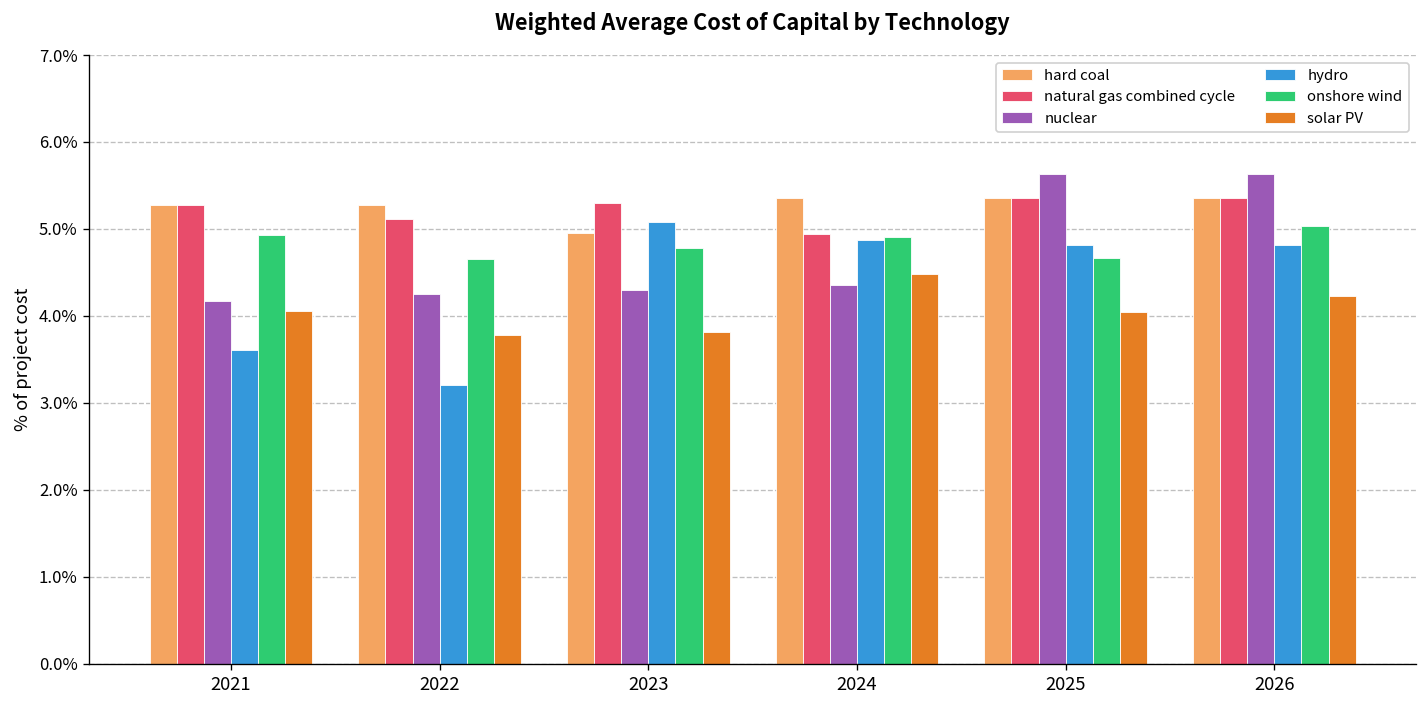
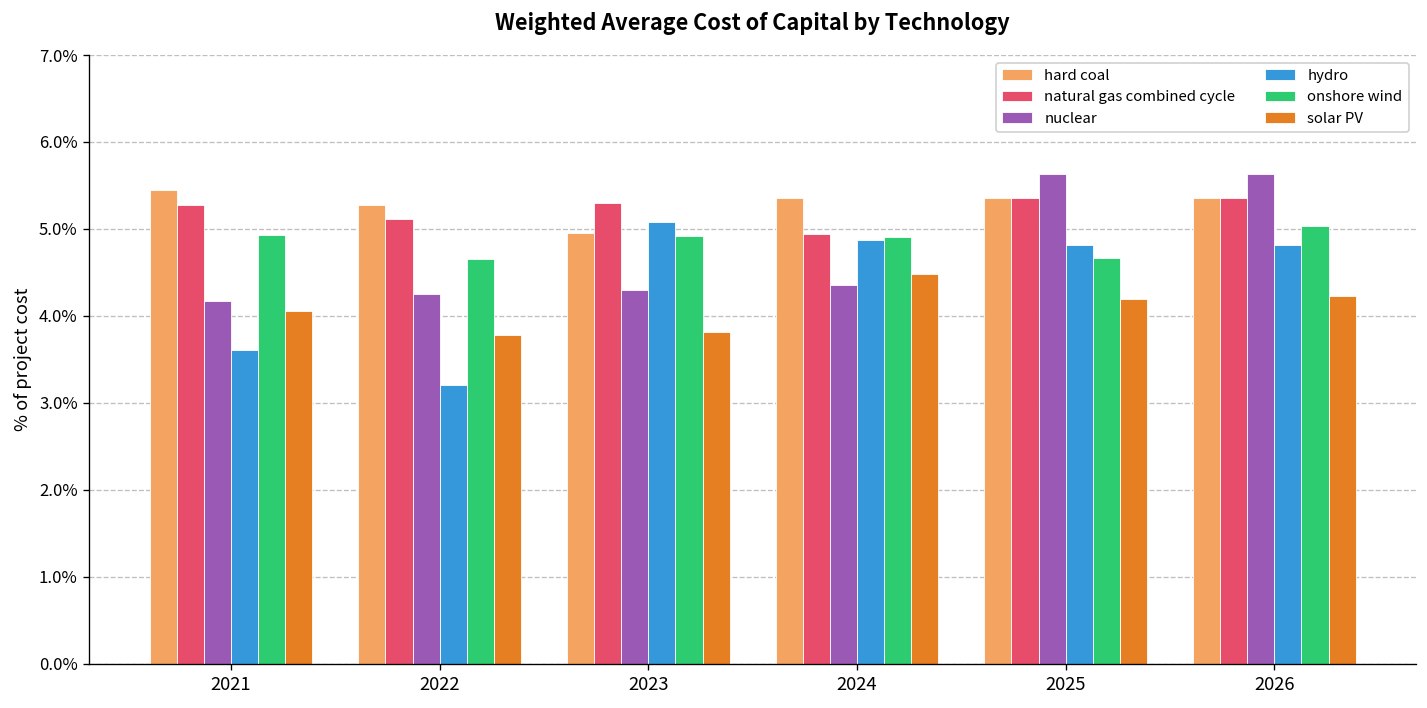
hard coal, 2021: 5.3% -> 5.5%
onshore wind, 2023: 4.8% -> 4.9%
solar PV, 2025: 4.0% -> 4.2%
